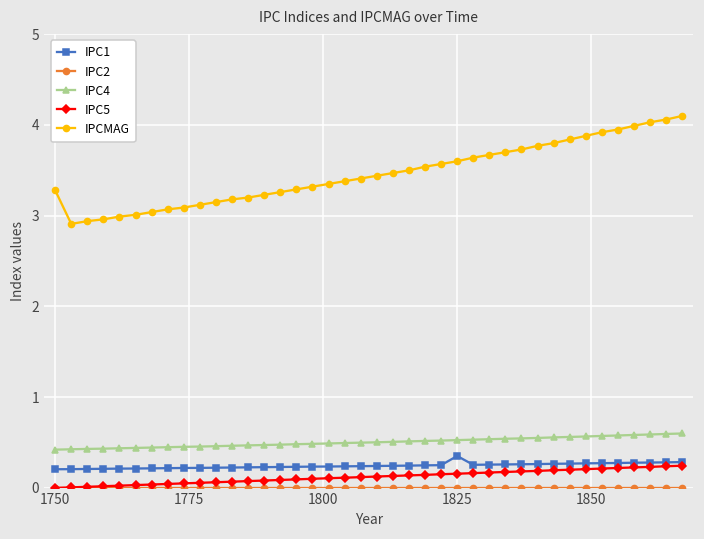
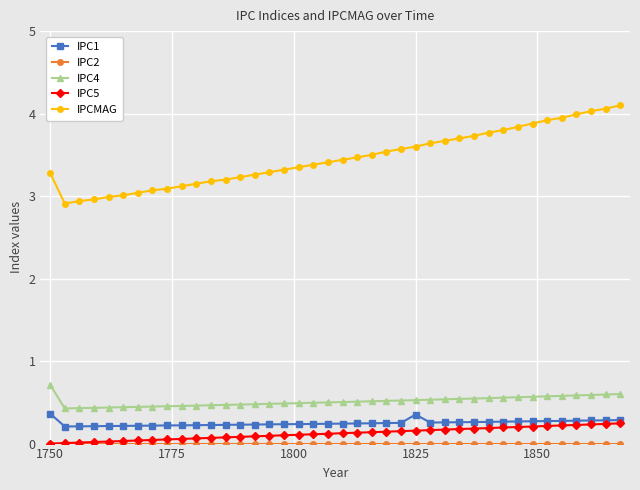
IPC1, 1750: 0.2 -> 0.4
IPC4, 1750: 0.4 -> 0.7
